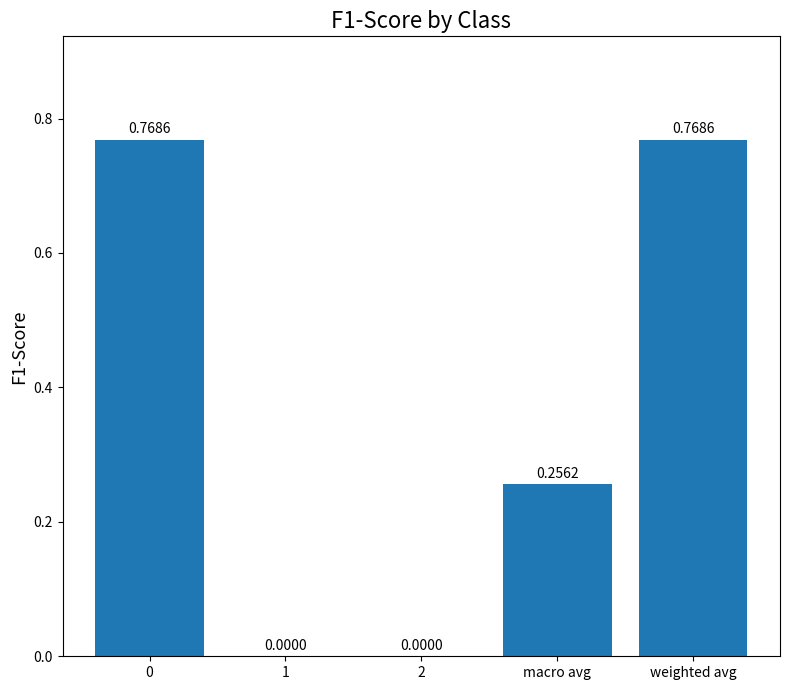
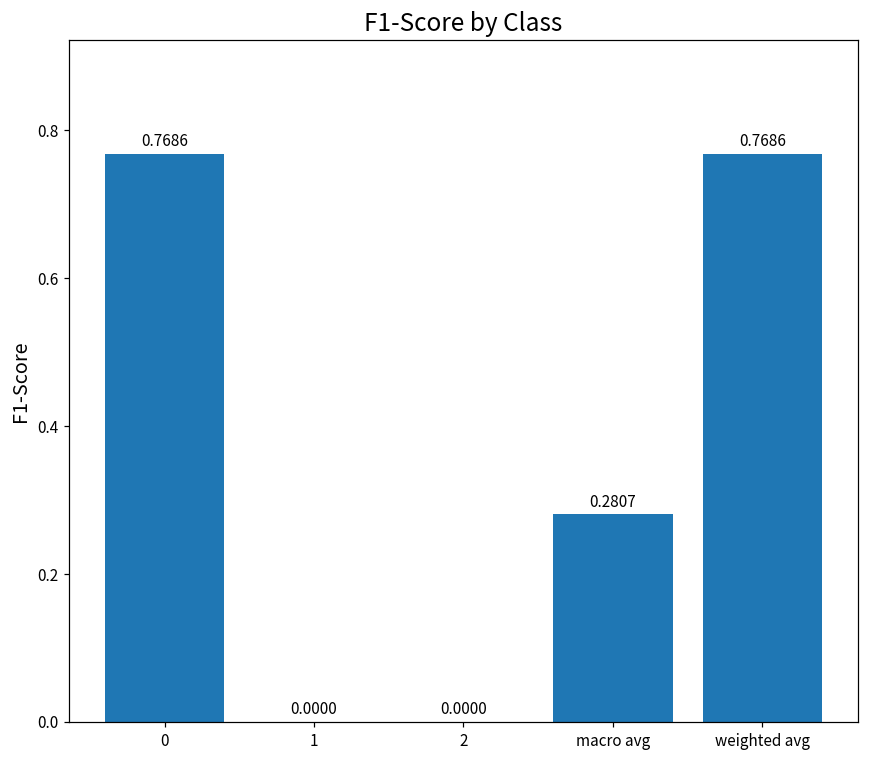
macro avg: 0.2562 -> 0.2807
